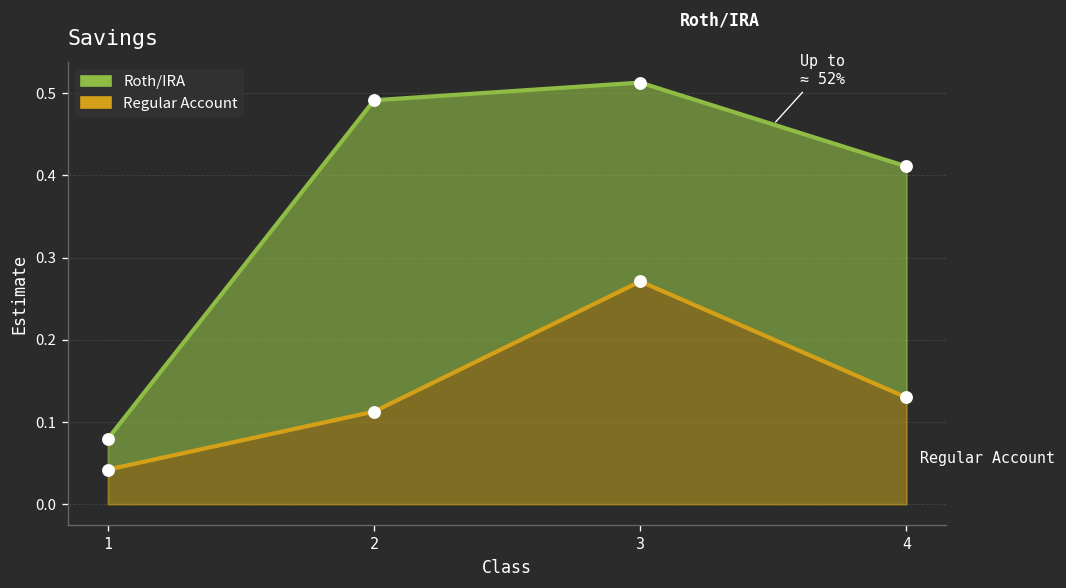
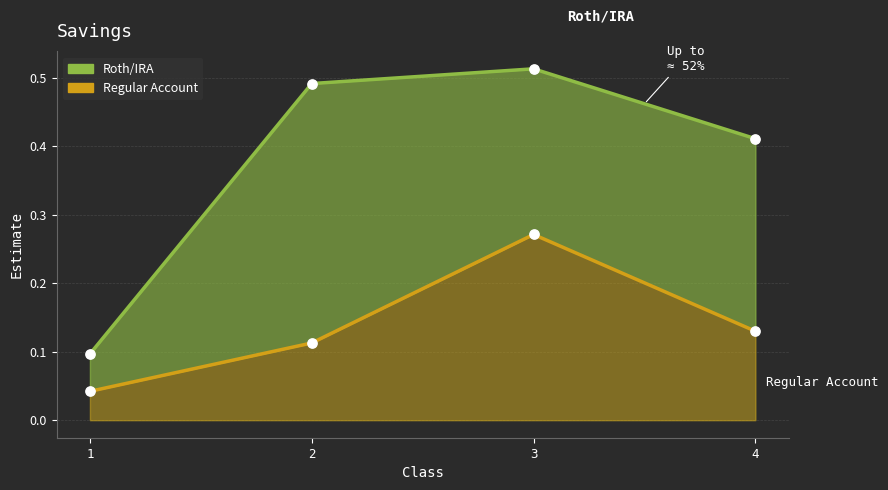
Roth/IRA, 1: 0.08 -> 0.10
